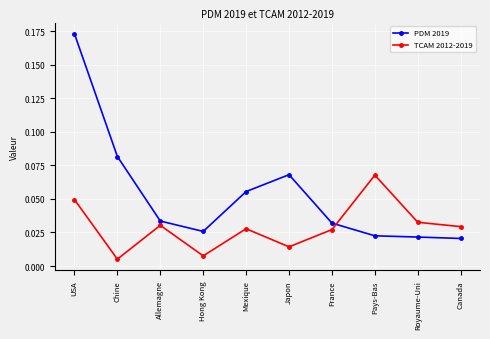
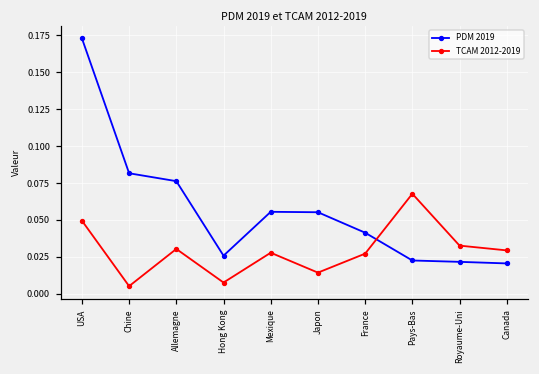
PDM 2019, Allemagne: 0.034 -> 0.076
PDM 2019, Japon: 0.068 -> 0.055
PDM 2019, France: 0.032 -> 0.041
